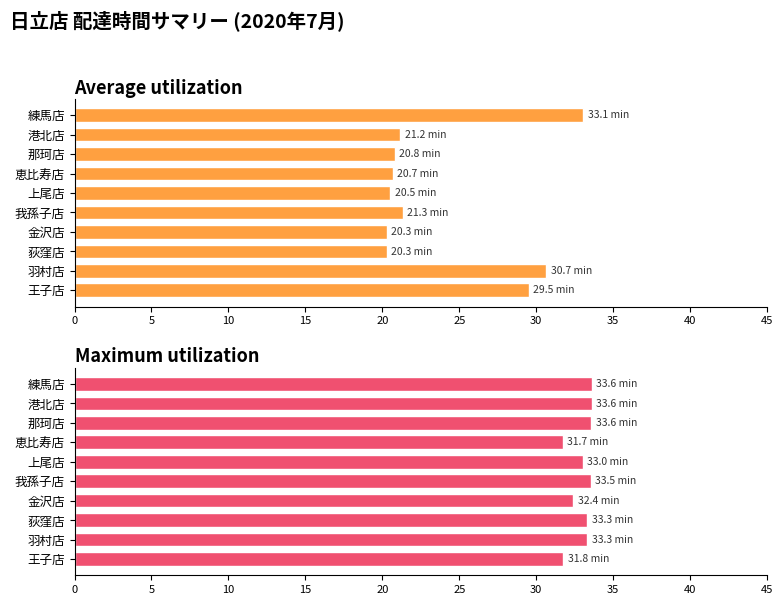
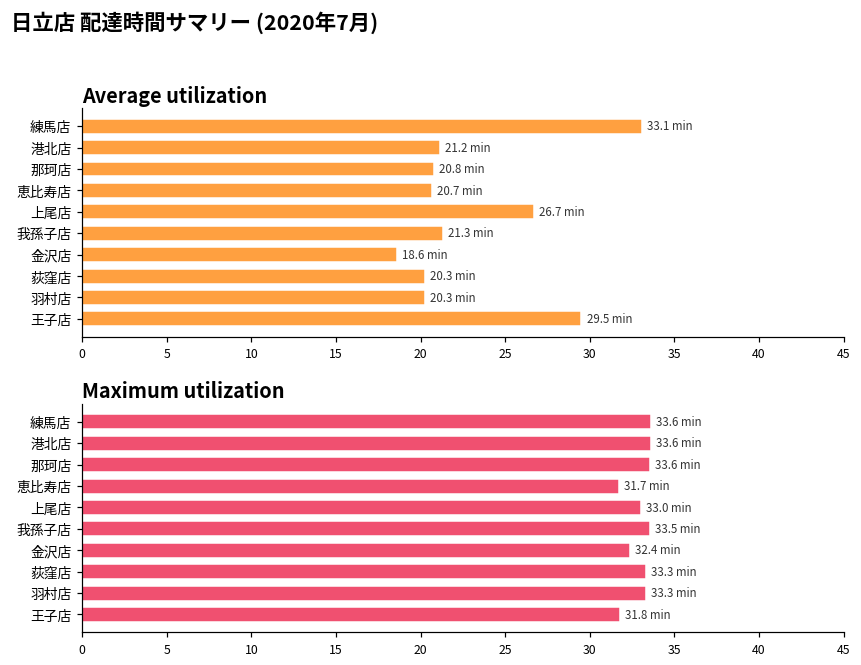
Average utilization, 上尾店: 20.5 -> 26.7
Average utilization, 金沢店: 20.3 -> 18.6
Average utilization, 羽村店: 30.7 -> 20.3
